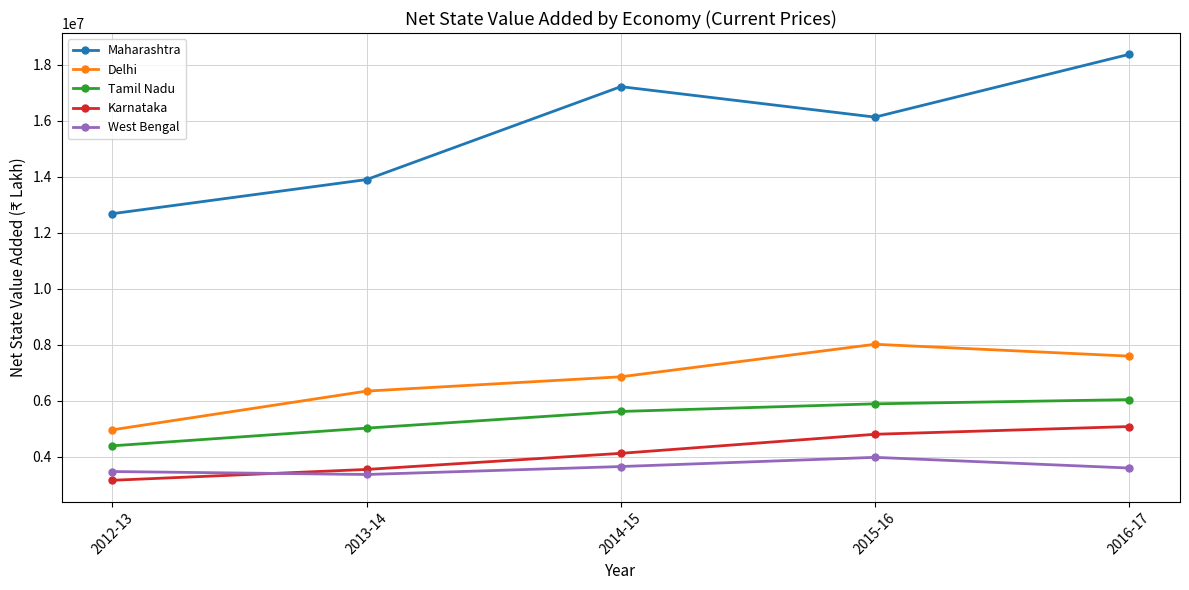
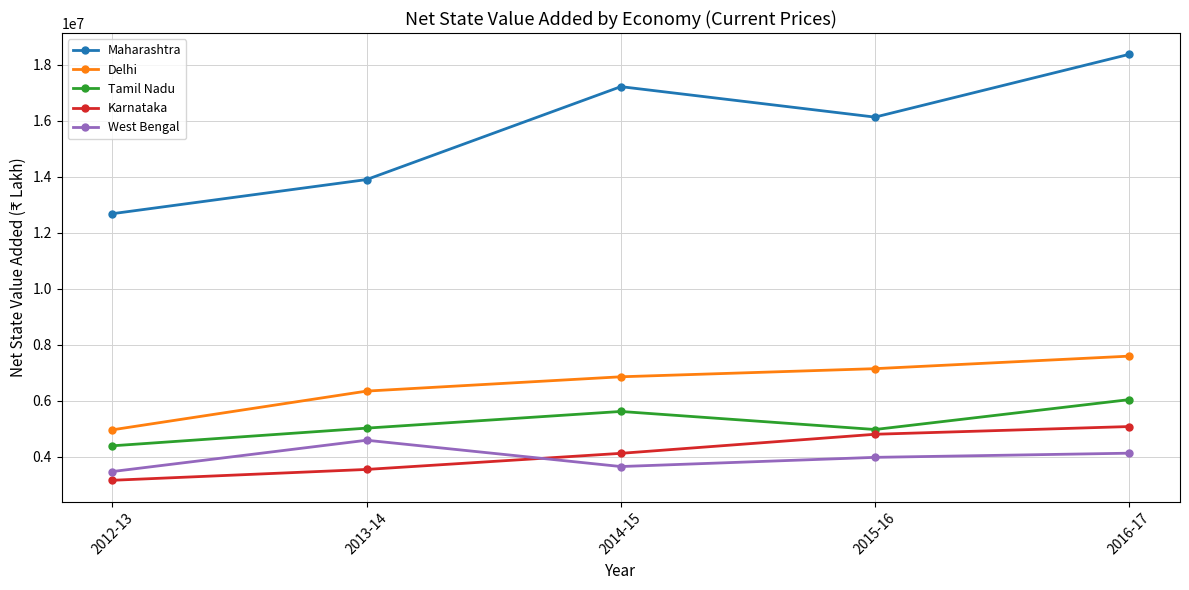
West Bengal, 2013-14: 3400000 -> 4600000
Delhi, 2015-16: 8000000 -> 7100000
Tamil Nadu, 2015-16: 5900000 -> 5000000
West Bengal, 2016-17: 3600000 -> 4100000
